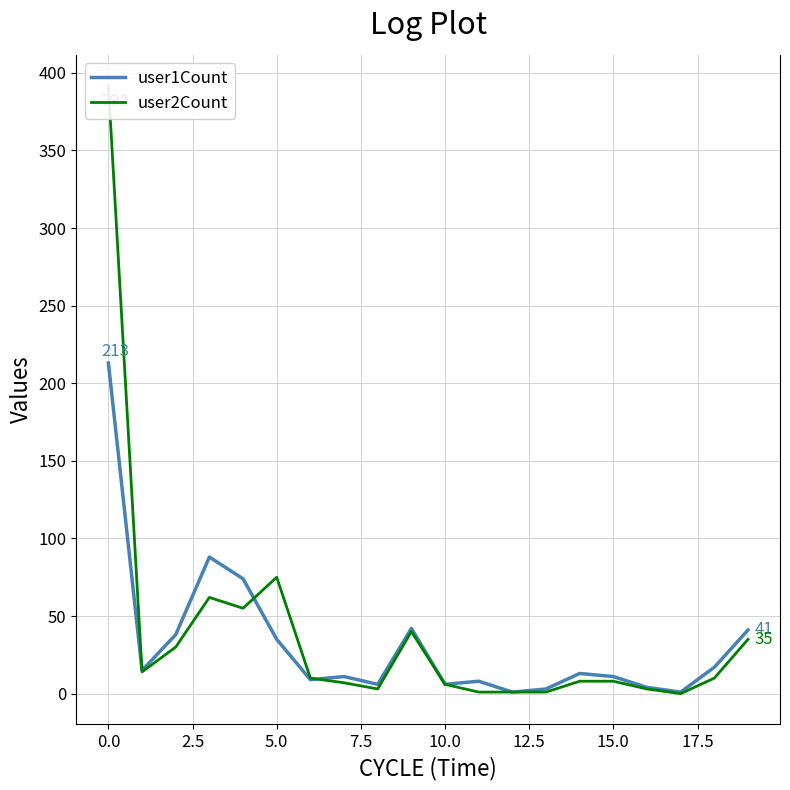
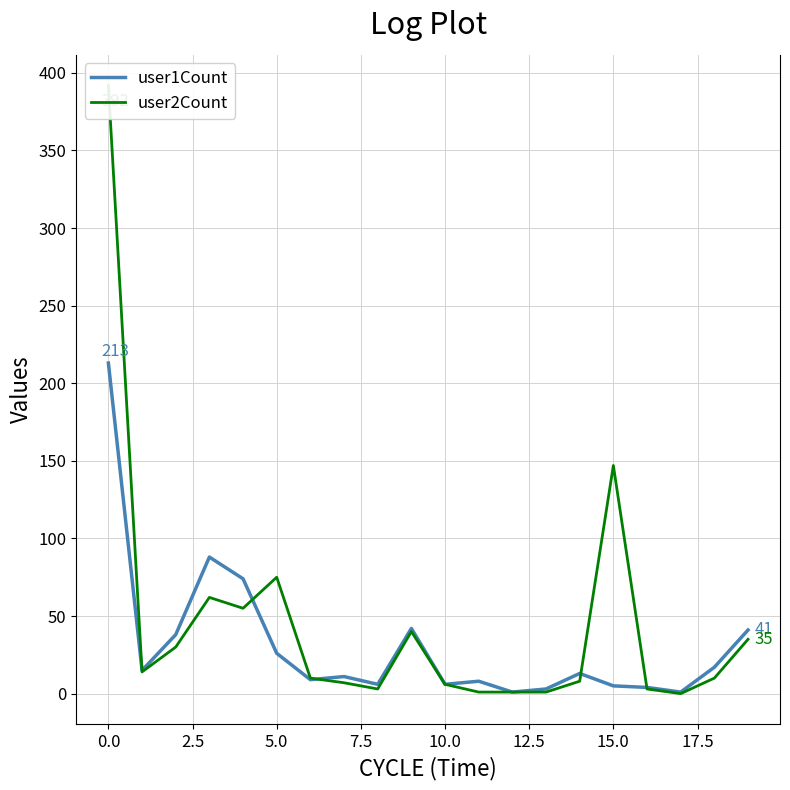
user1Count, 5.0: 35 -> 26
user1Count, 15.0: 11 -> 5
user2Count, 15.0: 8 -> 147
